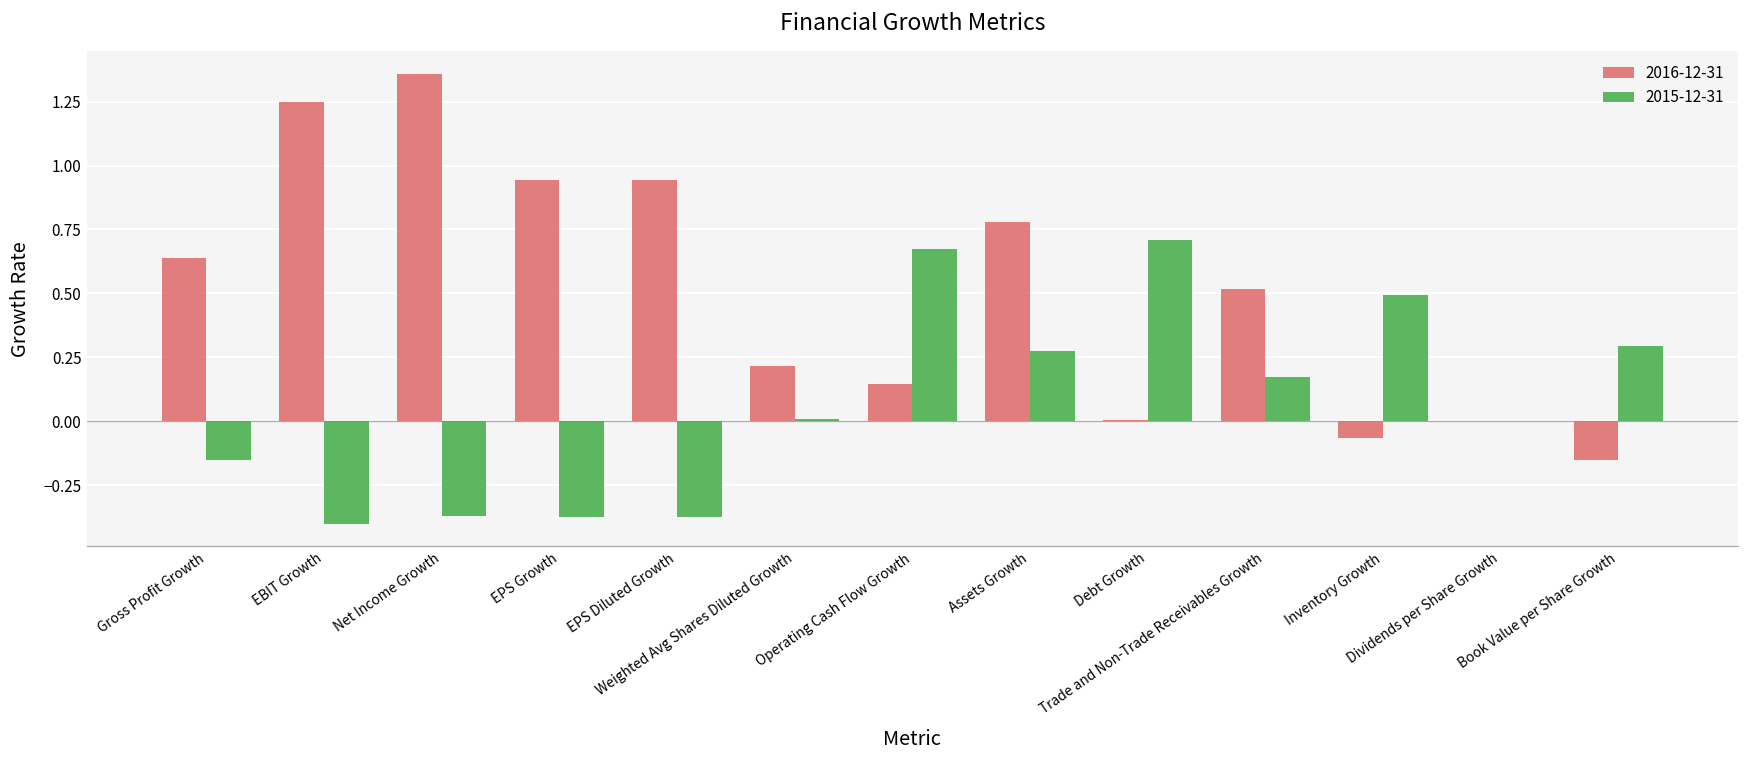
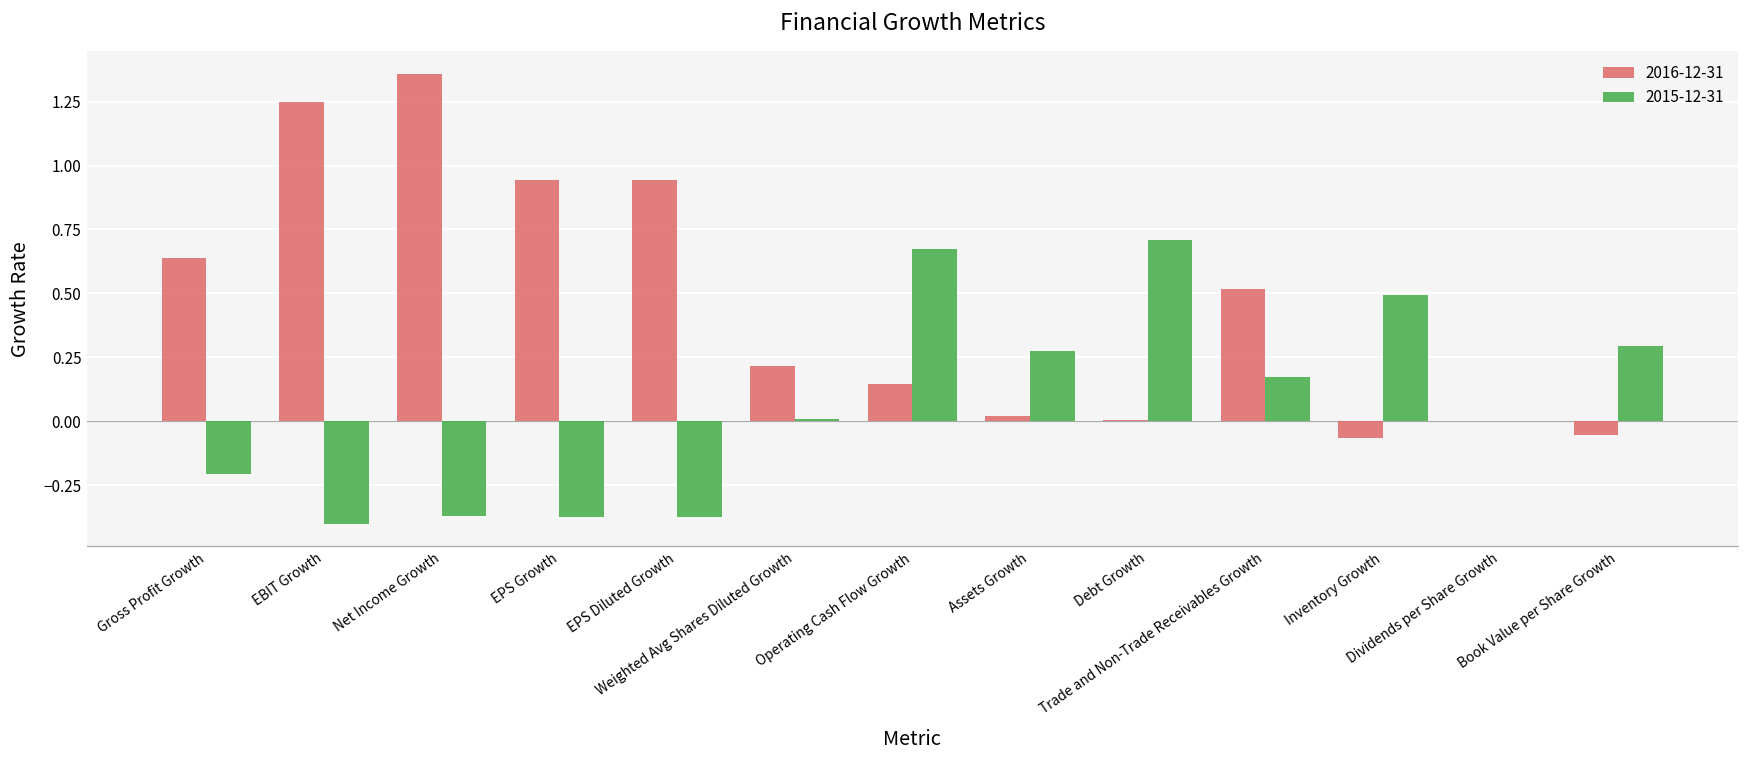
2015-12-31, Gross Profit Growth: -0.15 -> -0.21
2016-12-31, Assets Growth: 0.78 -> 0.02
2016-12-31, Book Value per Share Growth: -0.15 -> -0.06
